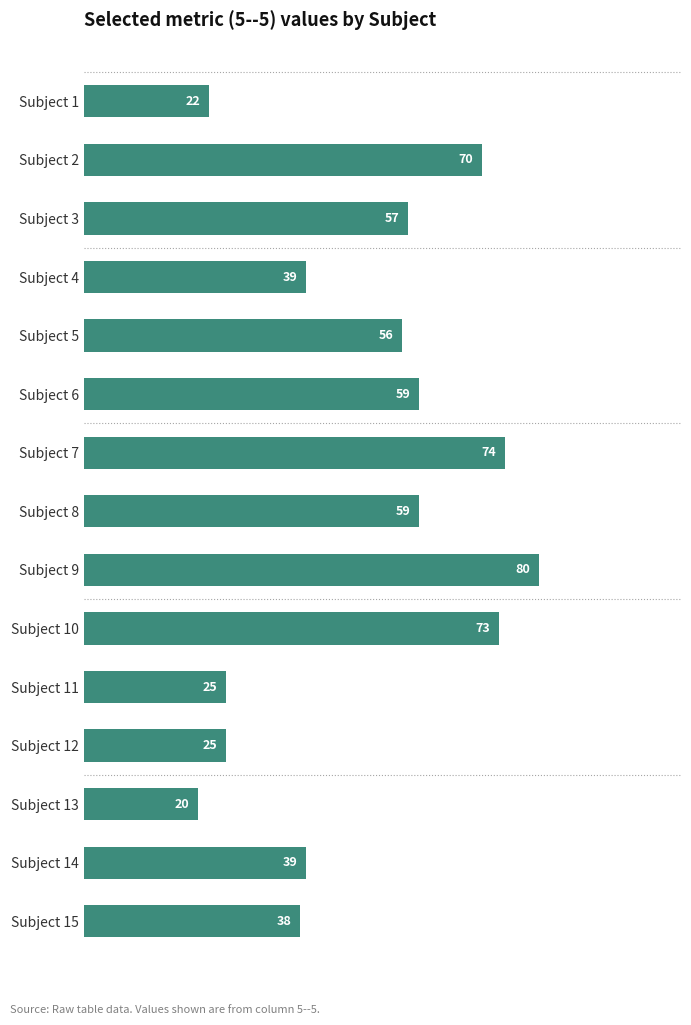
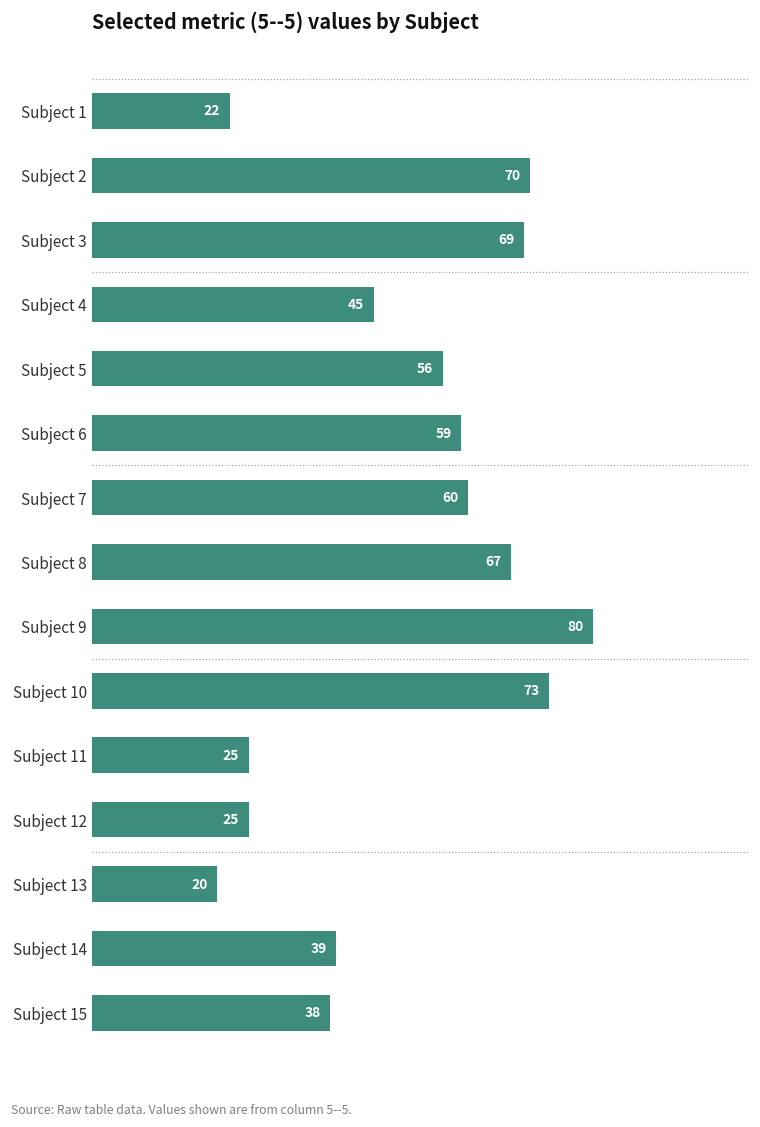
Subject 3: 57 -> 69
Subject 4: 39 -> 45
Subject 7: 74 -> 60
Subject 8: 59 -> 67
